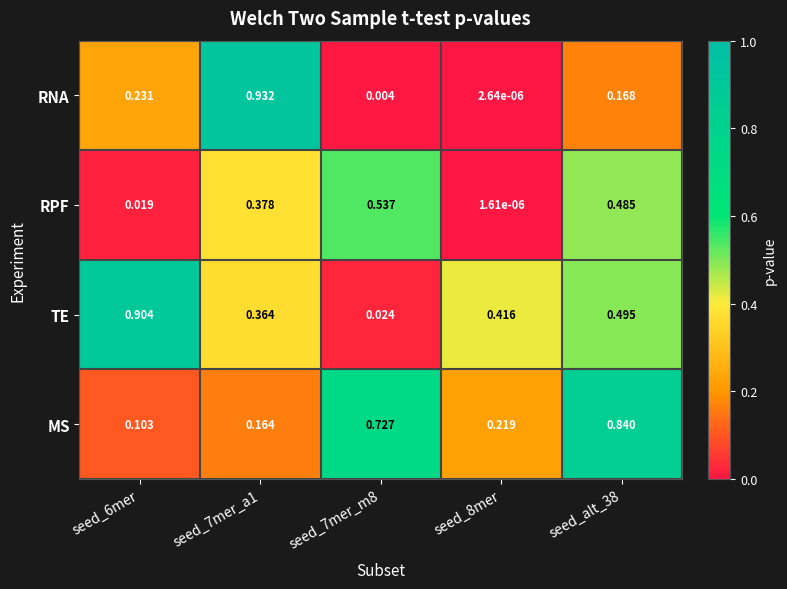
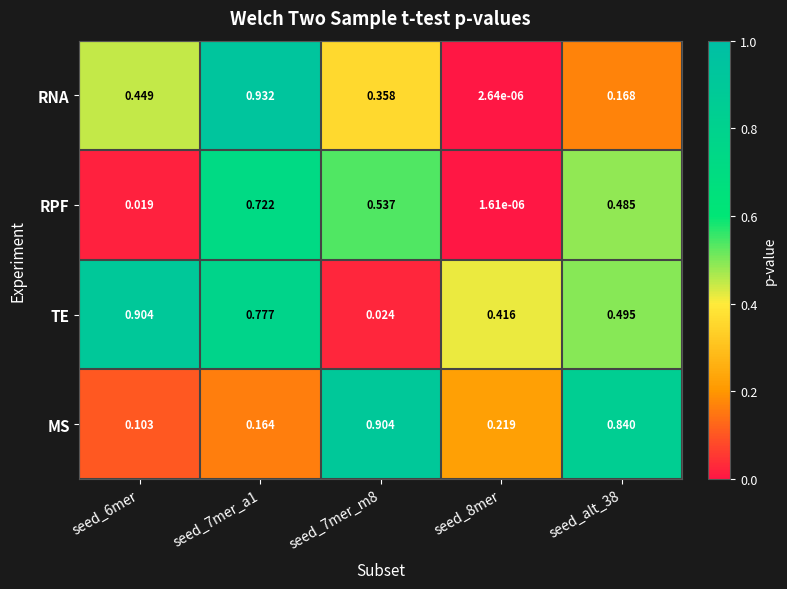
RNA, seed_6mer: 0.231 -> 0.449
RNA, seed_7mer_m8: 0.004 -> 0.358
RPF, seed_7mer_a1: 0.378 -> 0.722
TE, seed_7mer_a1: 0.364 -> 0.777
MS, seed_7mer_m8: 0.727 -> 0.904
